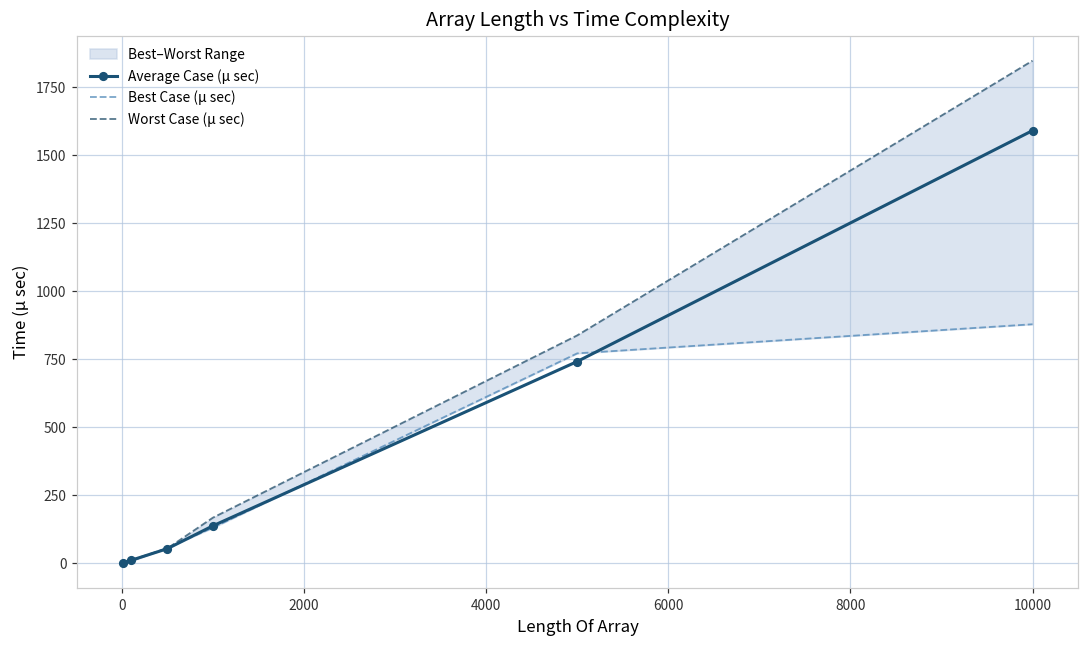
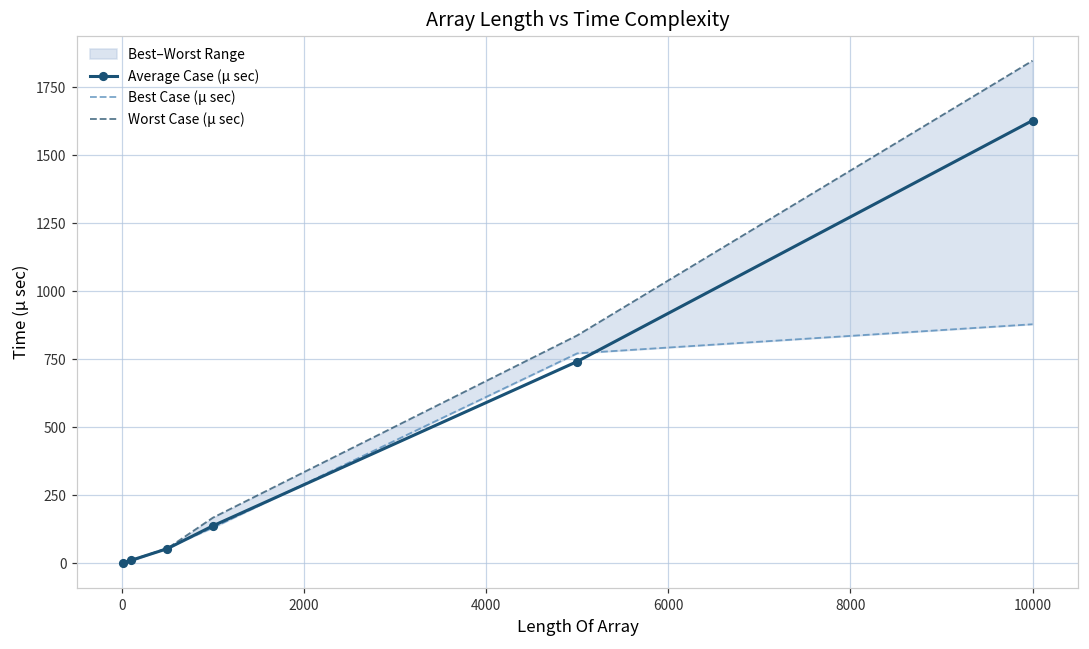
Average Case (μ sec), 10000: 1590 -> 1630
